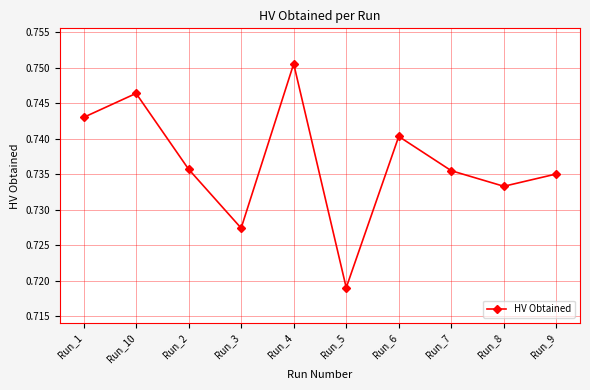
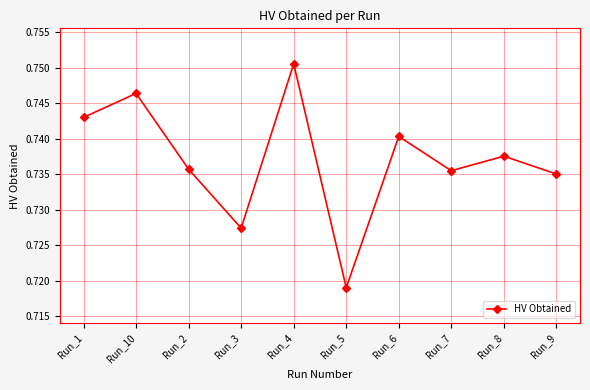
Run_8: 0.733 -> 0.738
